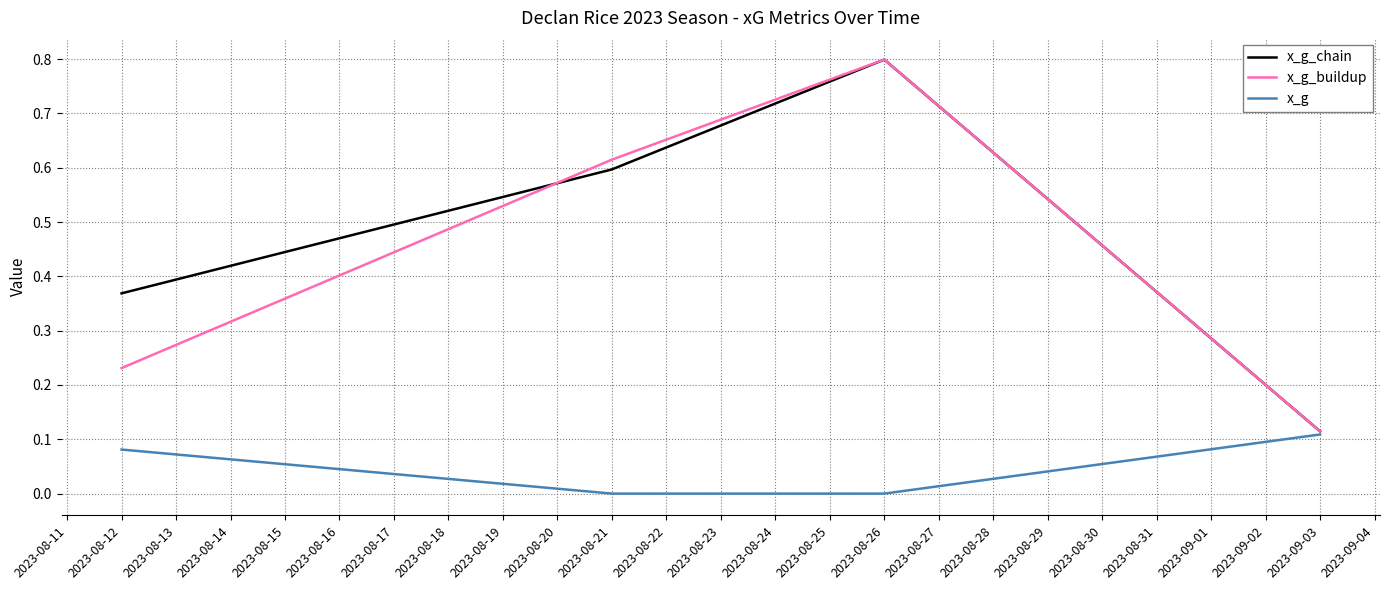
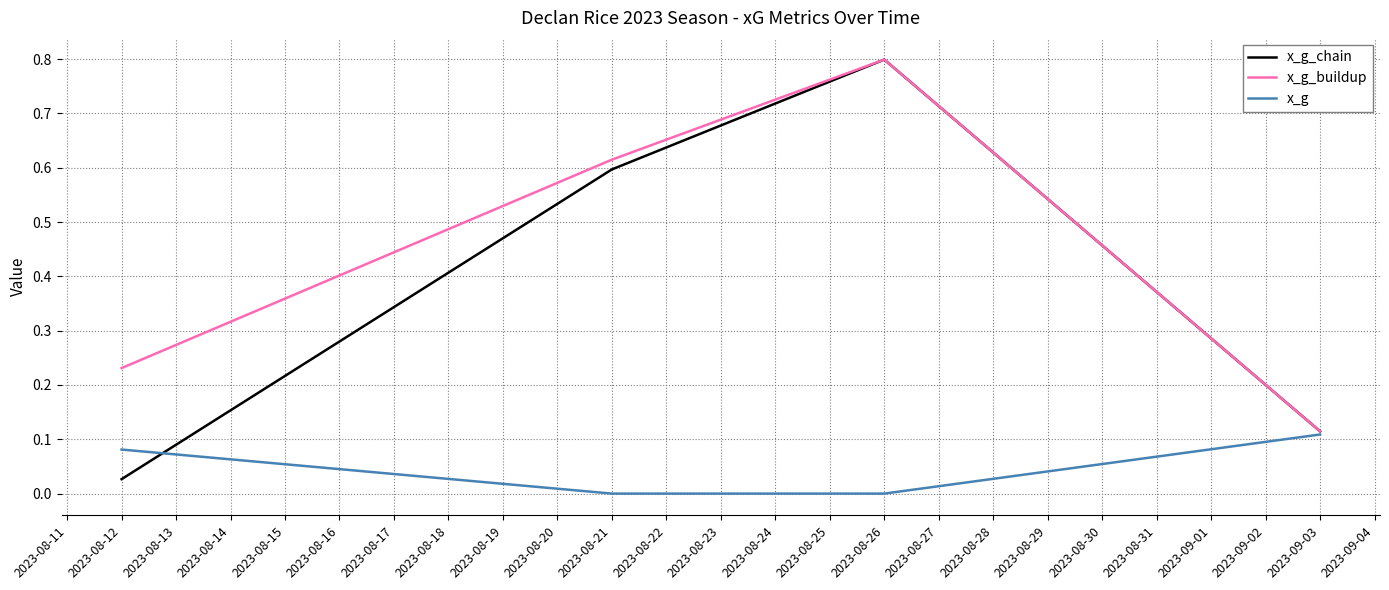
x_g_chain, 2023-08-12: 0.37 -> 0.03
